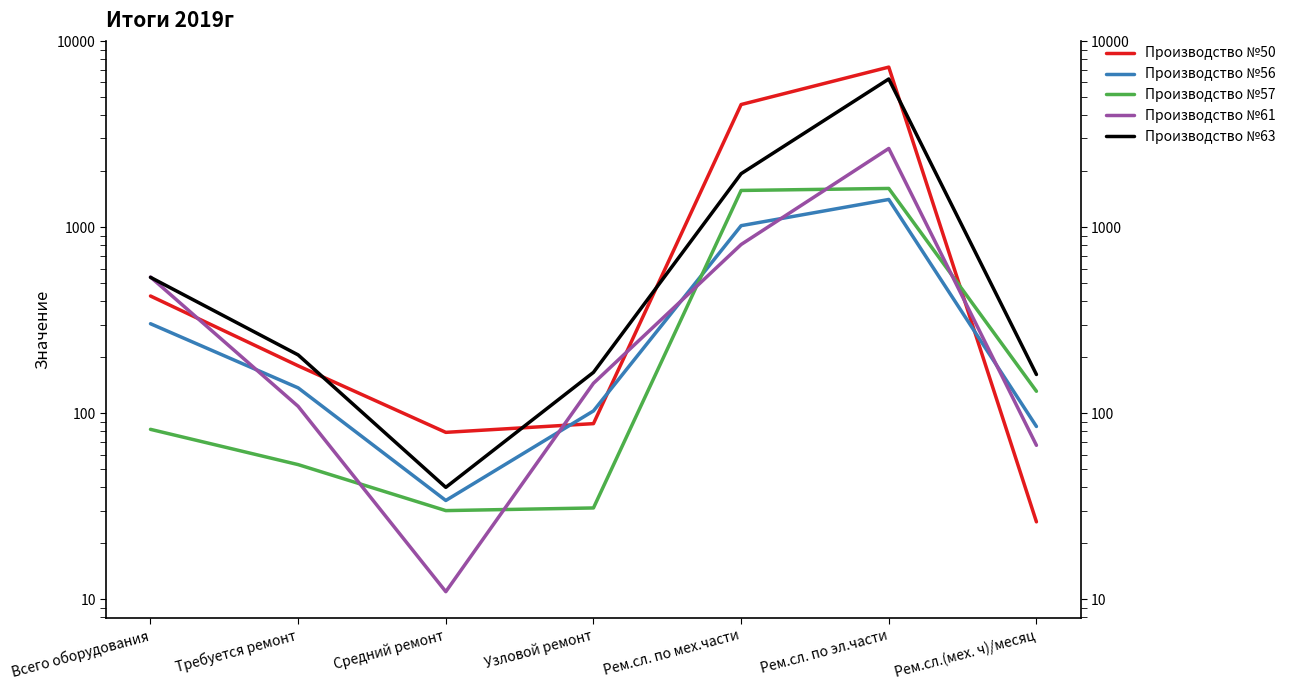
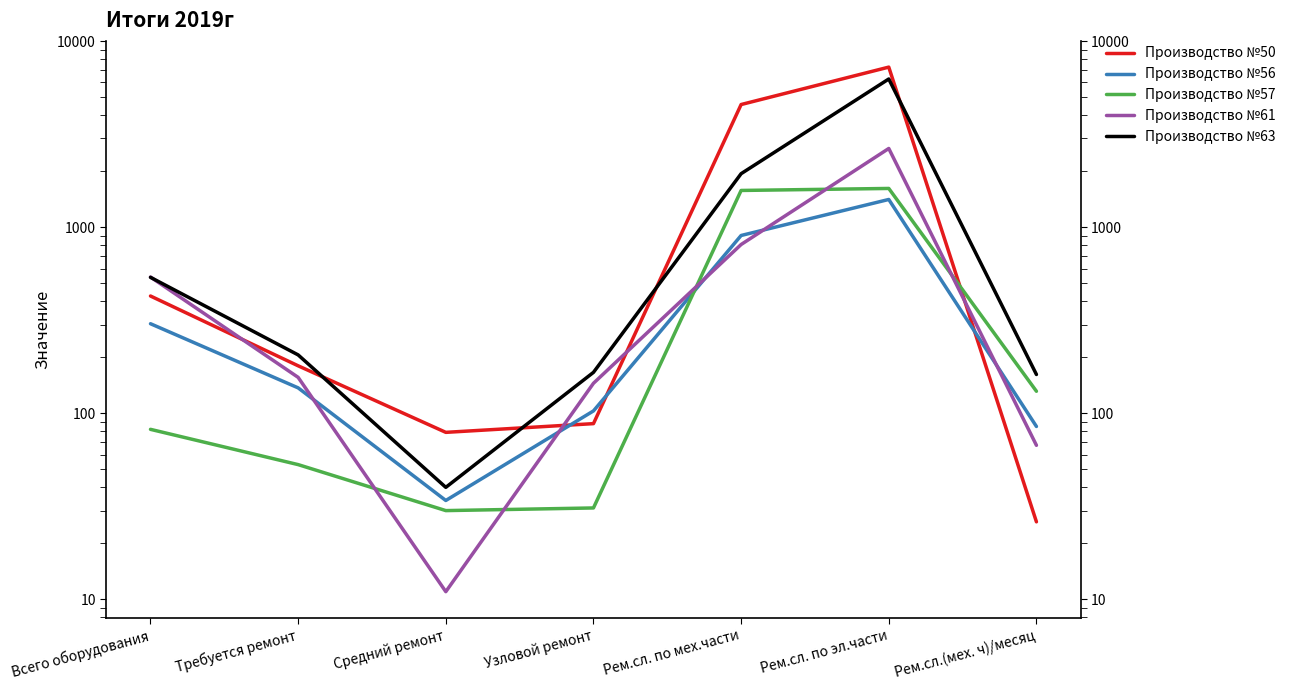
Производство №61, Требуется ремонт: 110 -> 160
Производство №56, Рем.сл. по мех.части: 1000 -> 900
